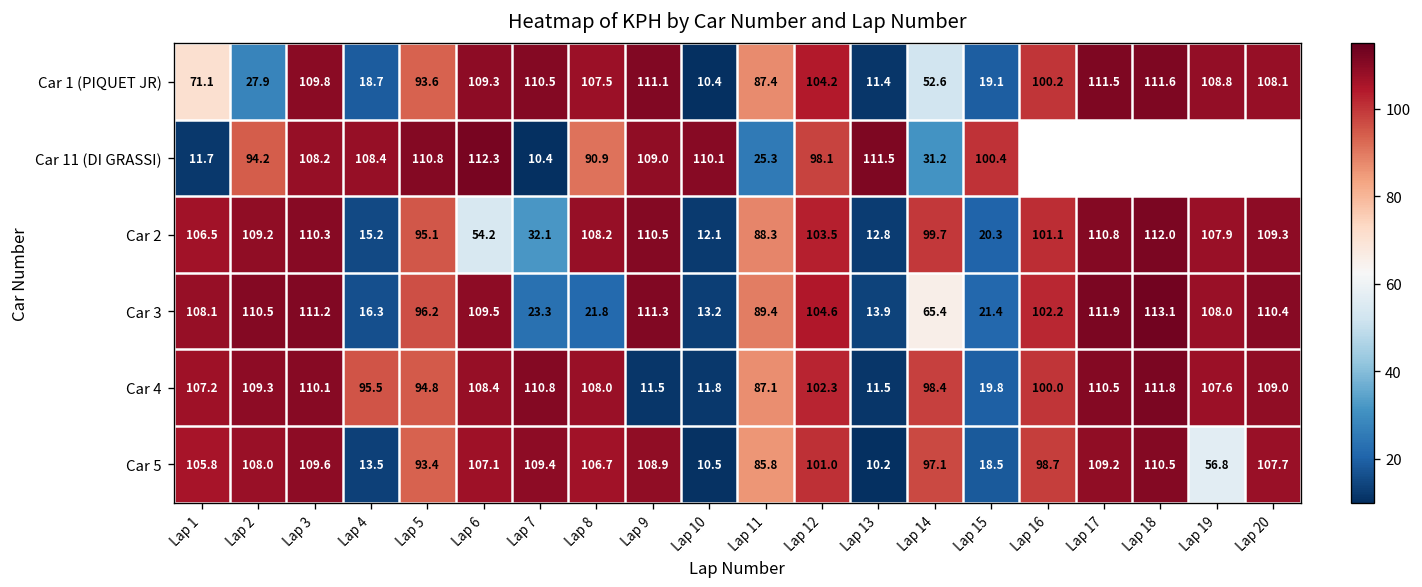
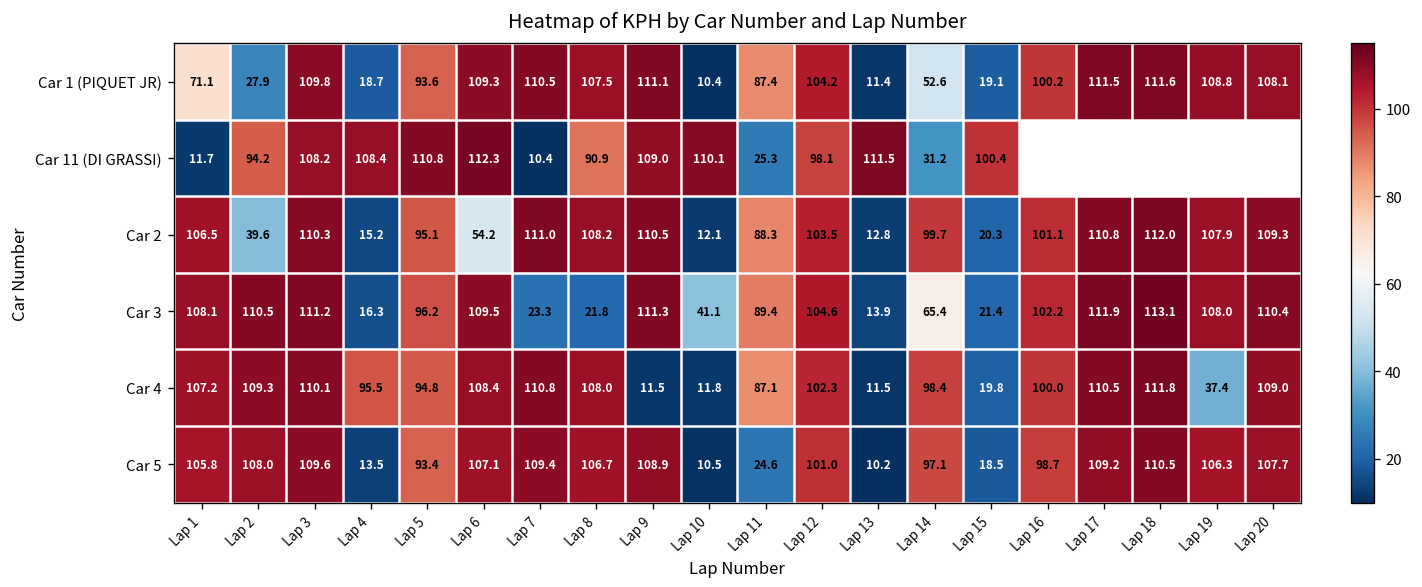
Car 2, Lap 2: 109.2 -> 39.6
Car 2, Lap 7: 32.1 -> 111.0
Car 3, Lap 10: 13.2 -> 41.1
Car 4, Lap 19: 107.6 -> 37.4
Car 5, Lap 11: 85.8 -> 24.6
Car 5, Lap 19: 56.8 -> 106.3
